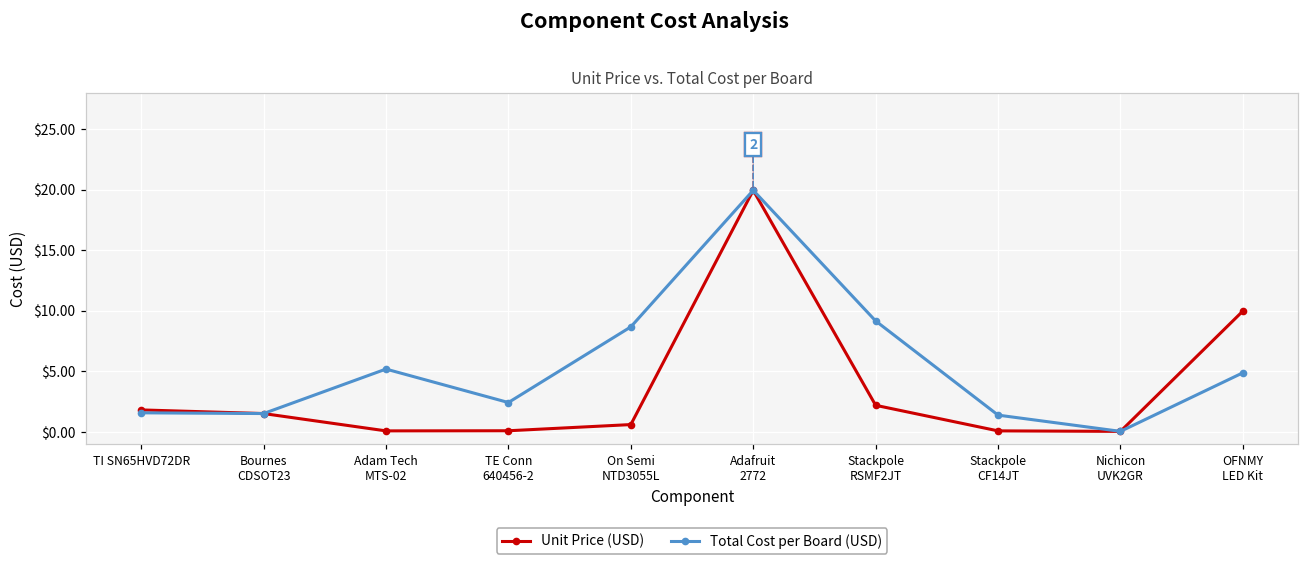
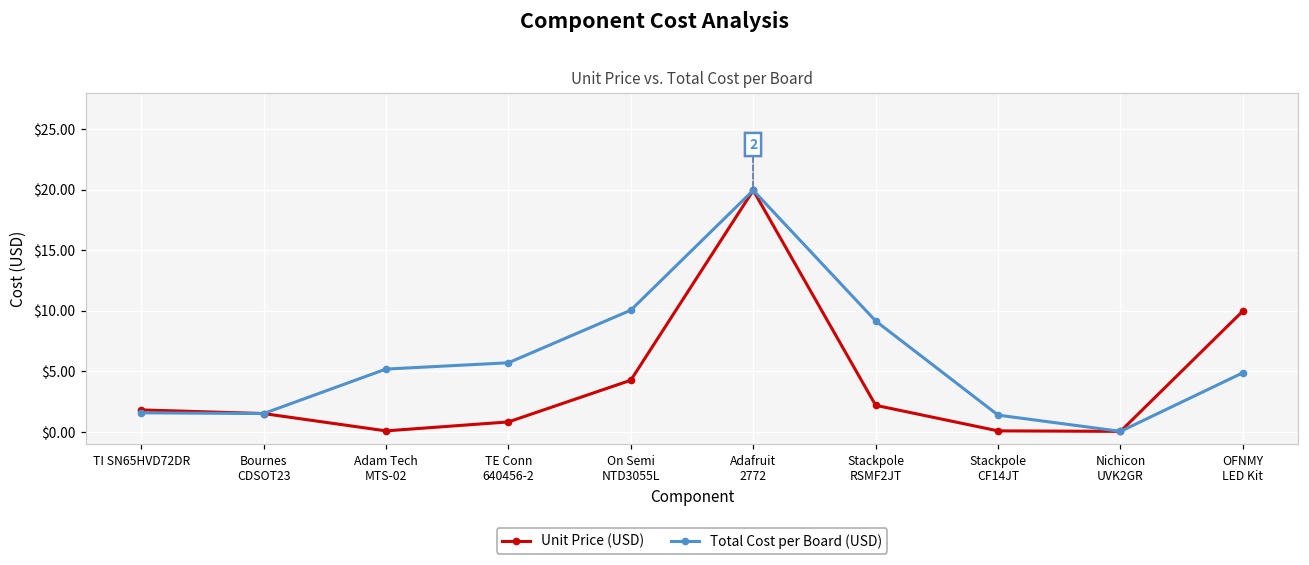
Unit Price (USD), TE Conn 640456-2: $0.1 -> $0.8
Total Cost per Board (USD), TE Conn 640456-2: $2.4 -> $5.7
Unit Price (USD), On Semi NTD3055L: $0.6 -> $4.3
Total Cost per Board (USD), On Semi NTD3055L: $8.7 -> $10.1
